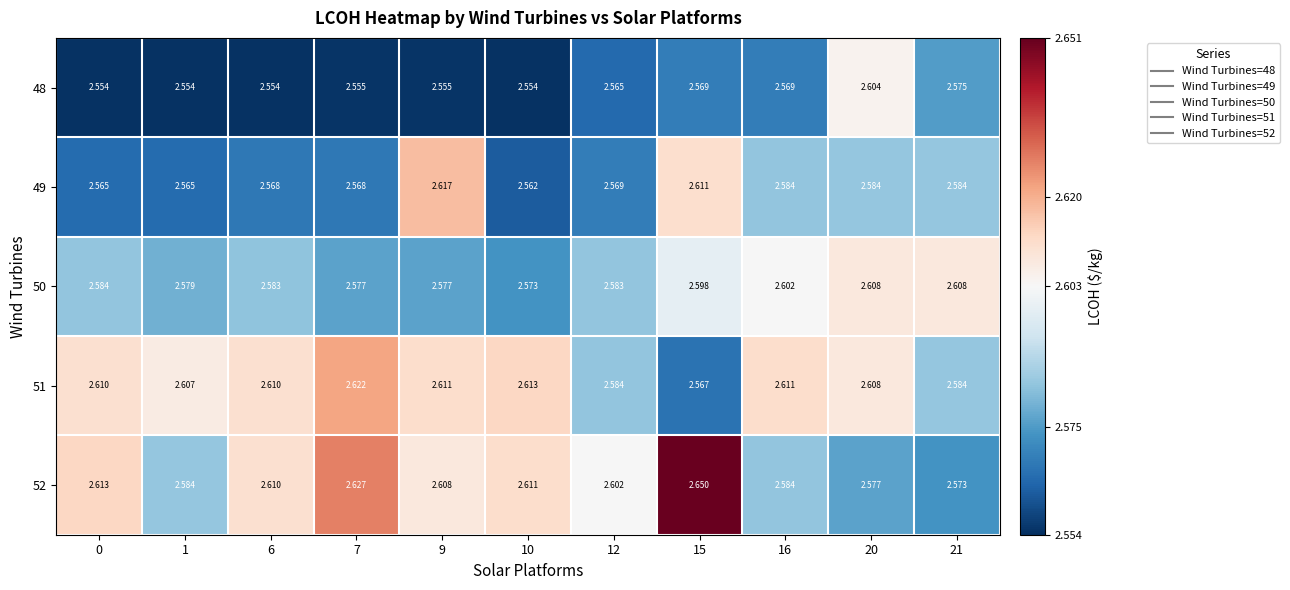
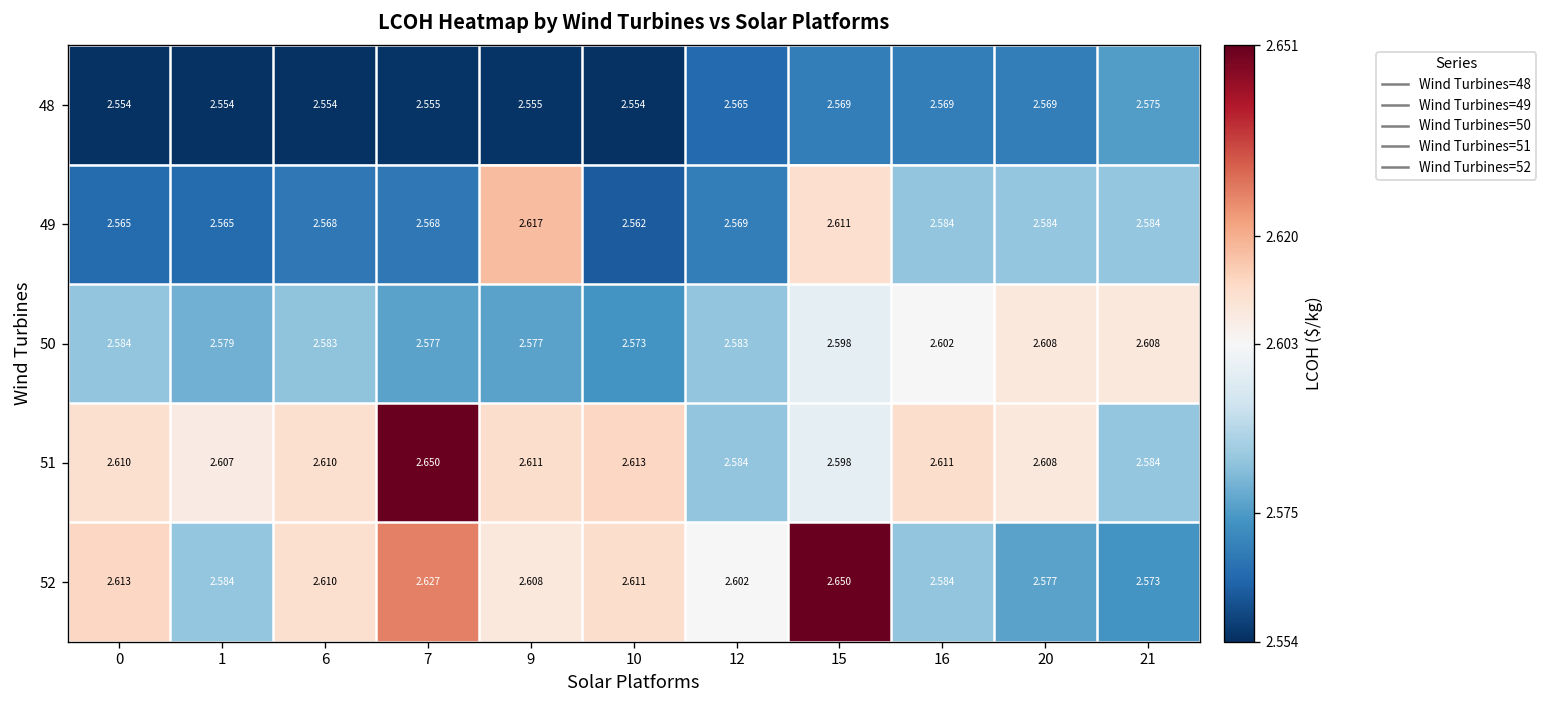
48, 20: 2.604 -> 2.569
51, 7: 2.622 -> 2.650
51, 15: 2.567 -> 2.598
